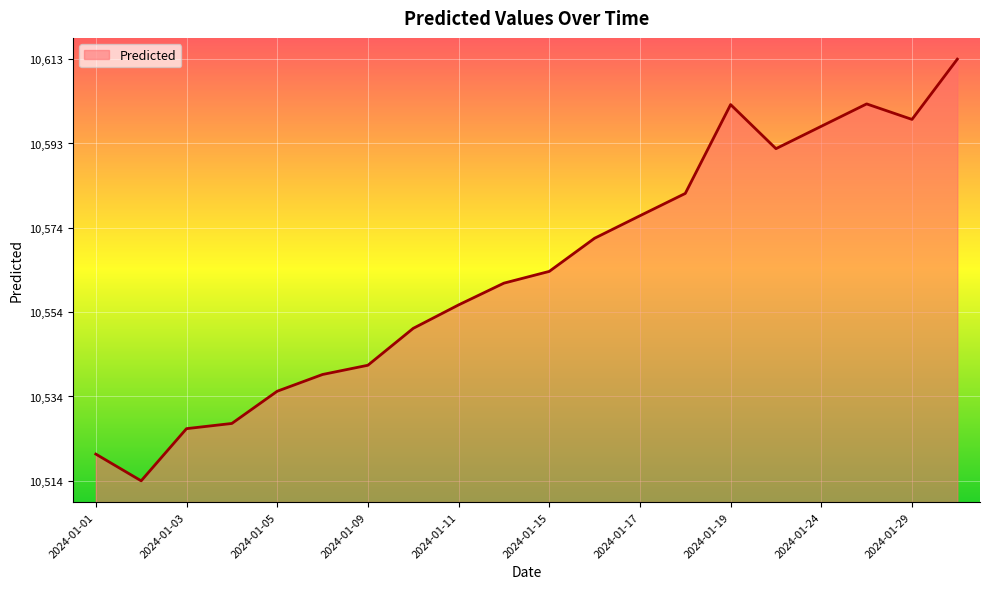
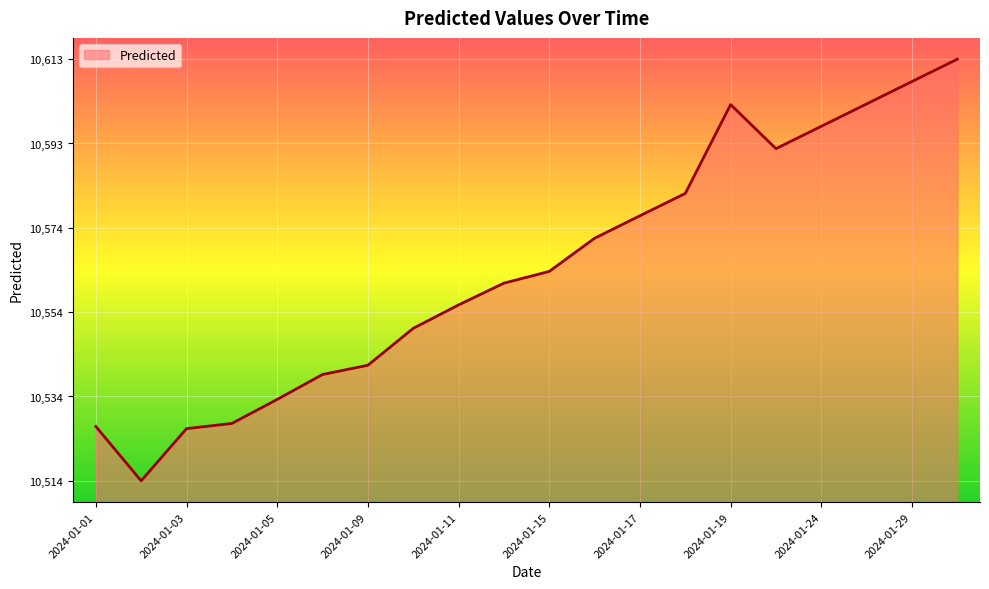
2024-01-01: 10,520 -> 10,527
2024-01-05: 10,535 -> 10,533
2024-01-29: 10,599 -> 10,608
